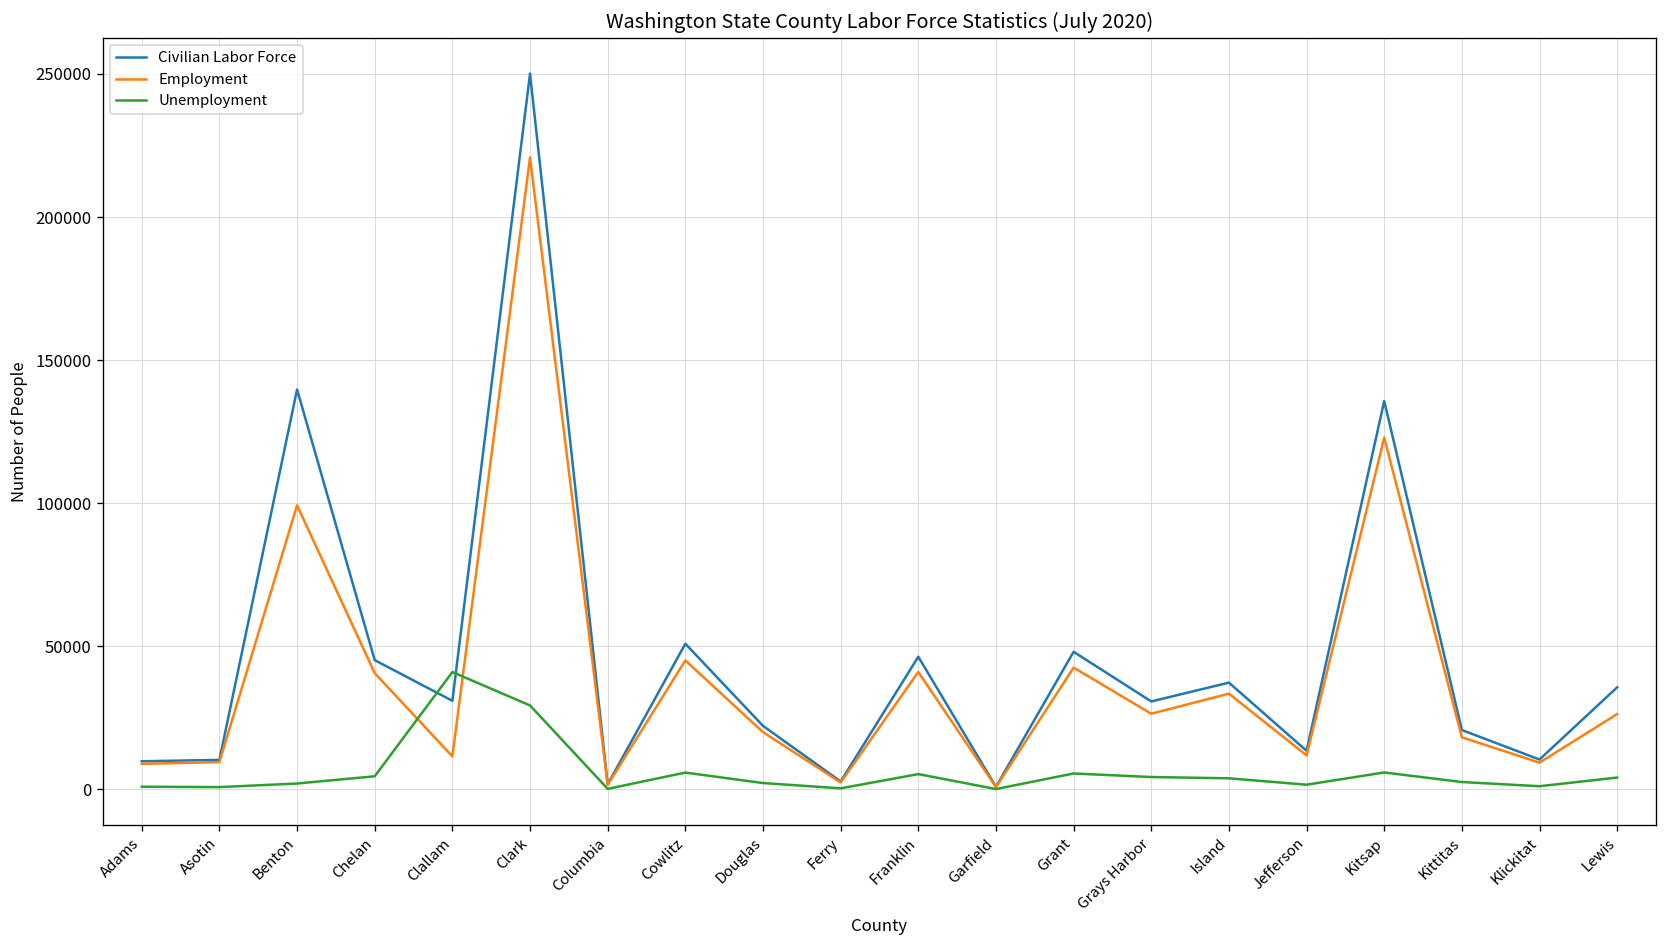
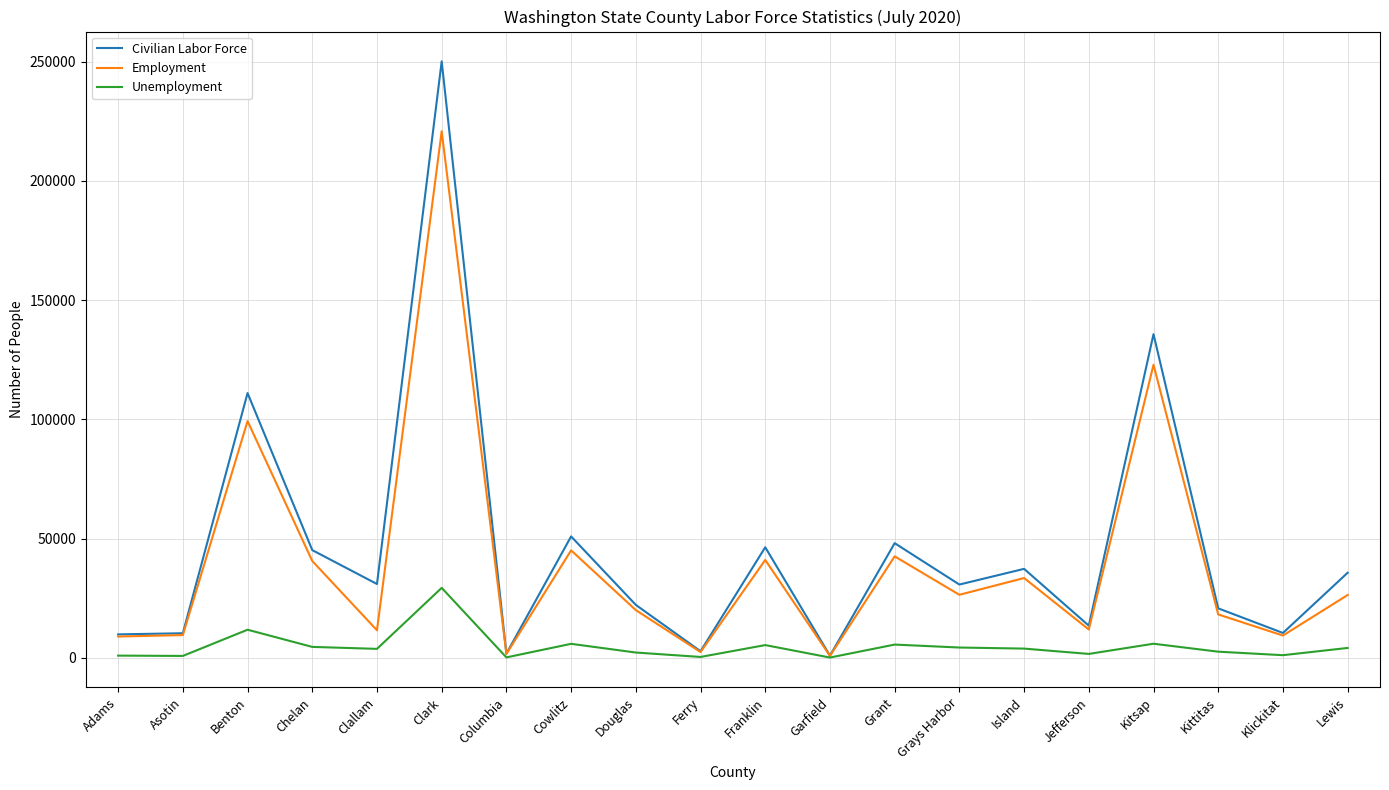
Civilian Labor Force, Benton: 140000 -> 111000
Unemployment, Benton: 2000 -> 12000
Unemployment, Clallam: 41000 -> 4000
